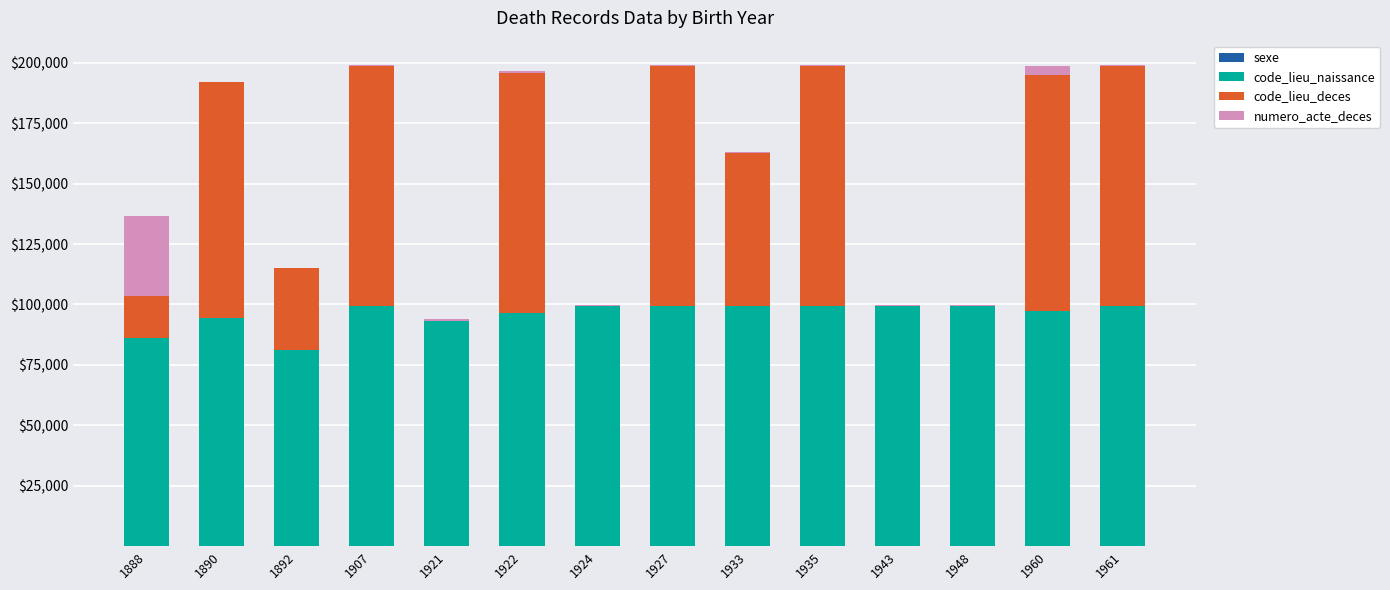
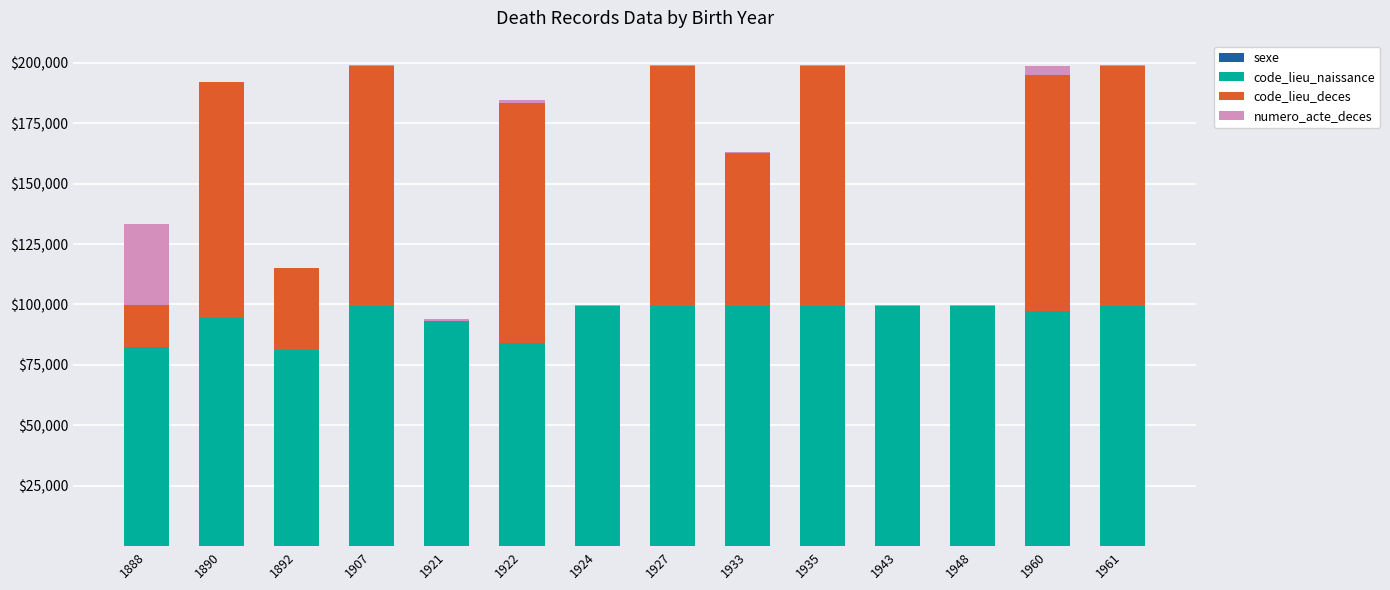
code_lieu_naissance, 1888: $86,000 -> $83,000
code_lieu_naissance, 1922: $96,000 -> $84,000
